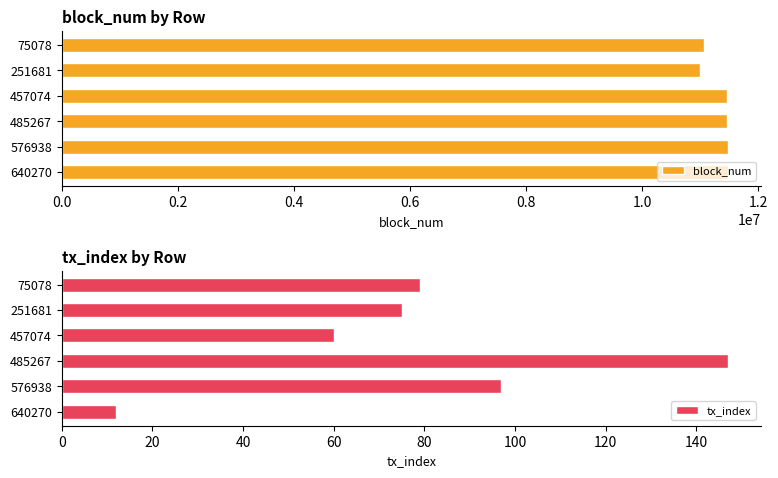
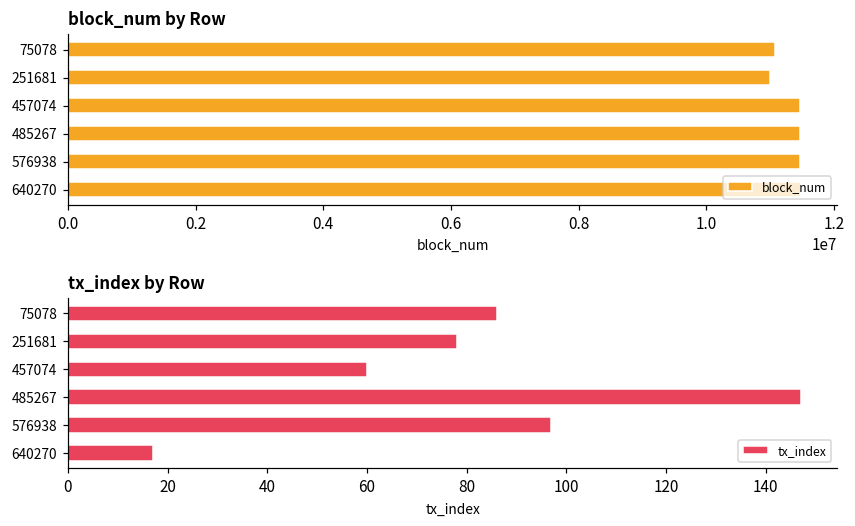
tx_index by Row, 75078: 79 -> 86
tx_index by Row, 251681: 75 -> 78
tx_index by Row, 640270: 12 -> 17
